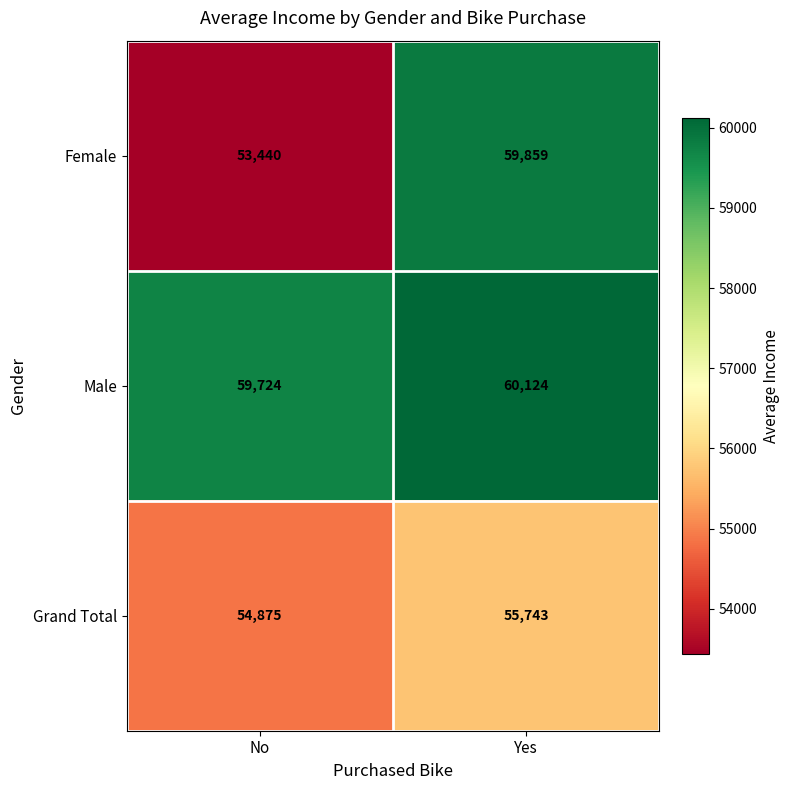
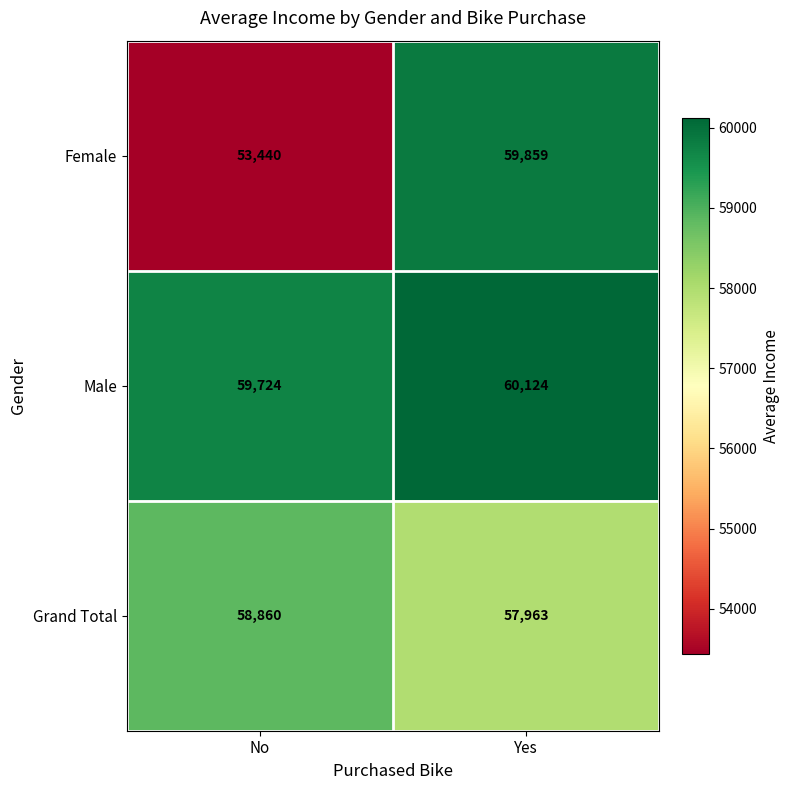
Grand Total, No: 54,875 -> 58,860
Grand Total, Yes: 55,743 -> 57,963
